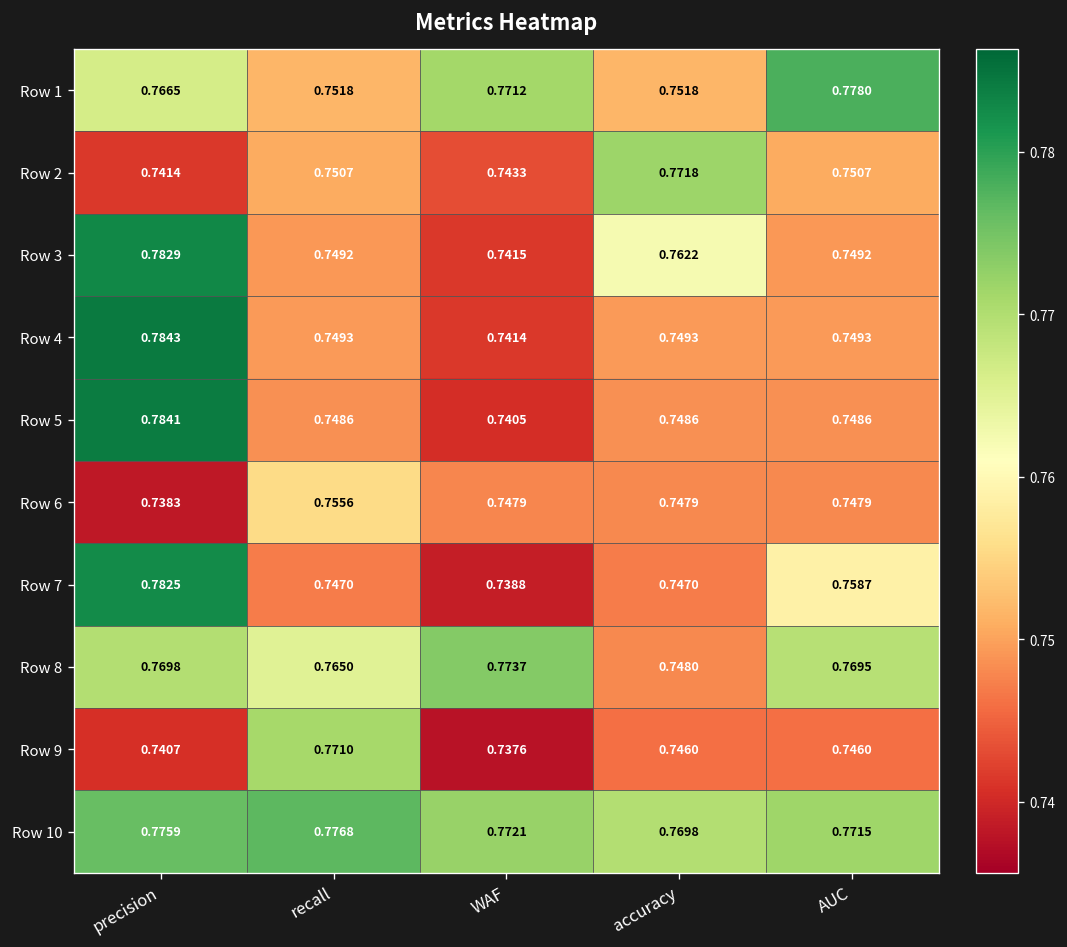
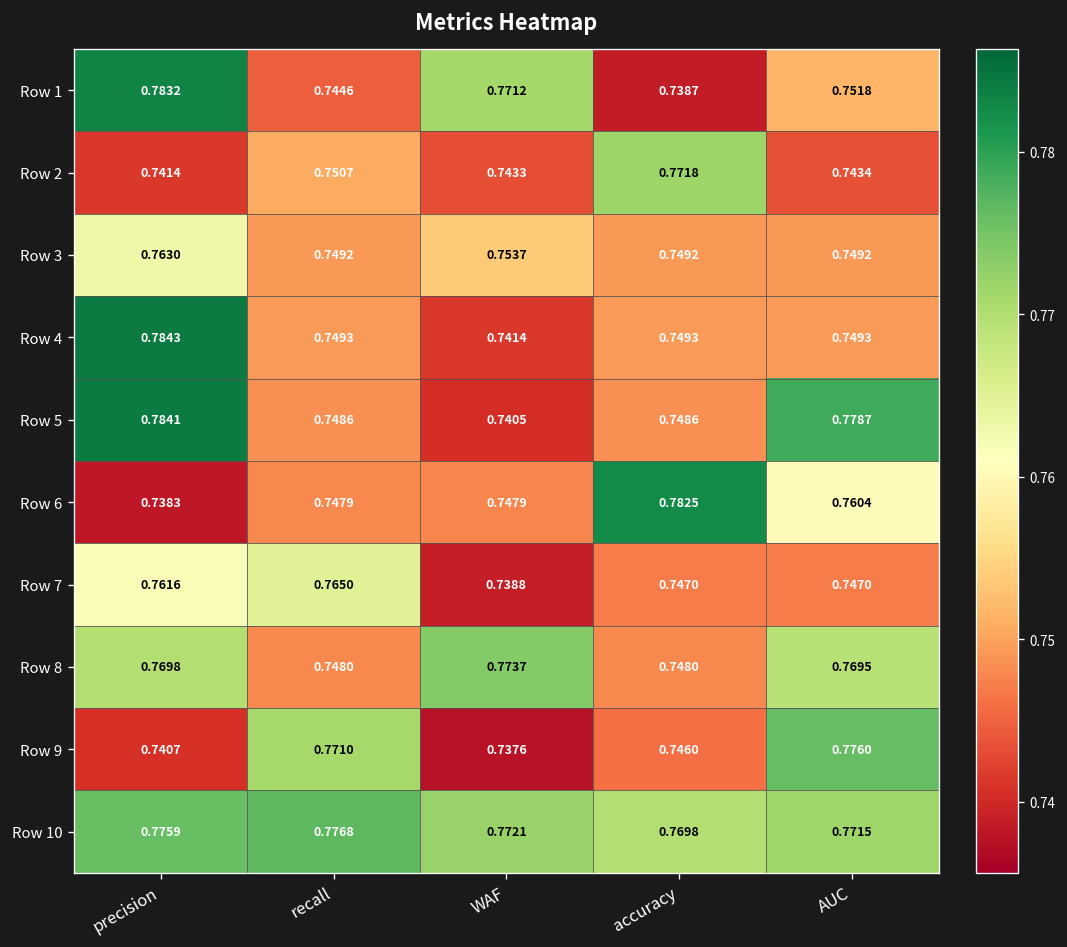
Row 1, precision: 0.7665 -> 0.7832
Row 1, recall: 0.7518 -> 0.7446
Row 1, accuracy: 0.7518 -> 0.7387
Row 1, AUC: 0.7780 -> 0.7518
Row 2, AUC: 0.7507 -> 0.7434
Row 3, precision: 0.7829 -> 0.7630
Row 3, WAF: 0.7415 -> 0.7537
Row 3, accuracy: 0.7622 -> 0.7492
Row 5, AUC: 0.7486 -> 0.7787
Row 6, recall: 0.7556 -> 0.7479
Row 6, accuracy: 0.7479 -> 0.7825
Row 6, AUC: 0.7479 -> 0.7604
Row 7, precision: 0.7825 -> 0.7616
Row 7, recall: 0.7470 -> 0.7650
Row 7, AUC: 0.7587 -> 0.7470
Row 8, recall: 0.7650 -> 0.7480
Row 9, AUC: 0.7460 -> 0.7760
